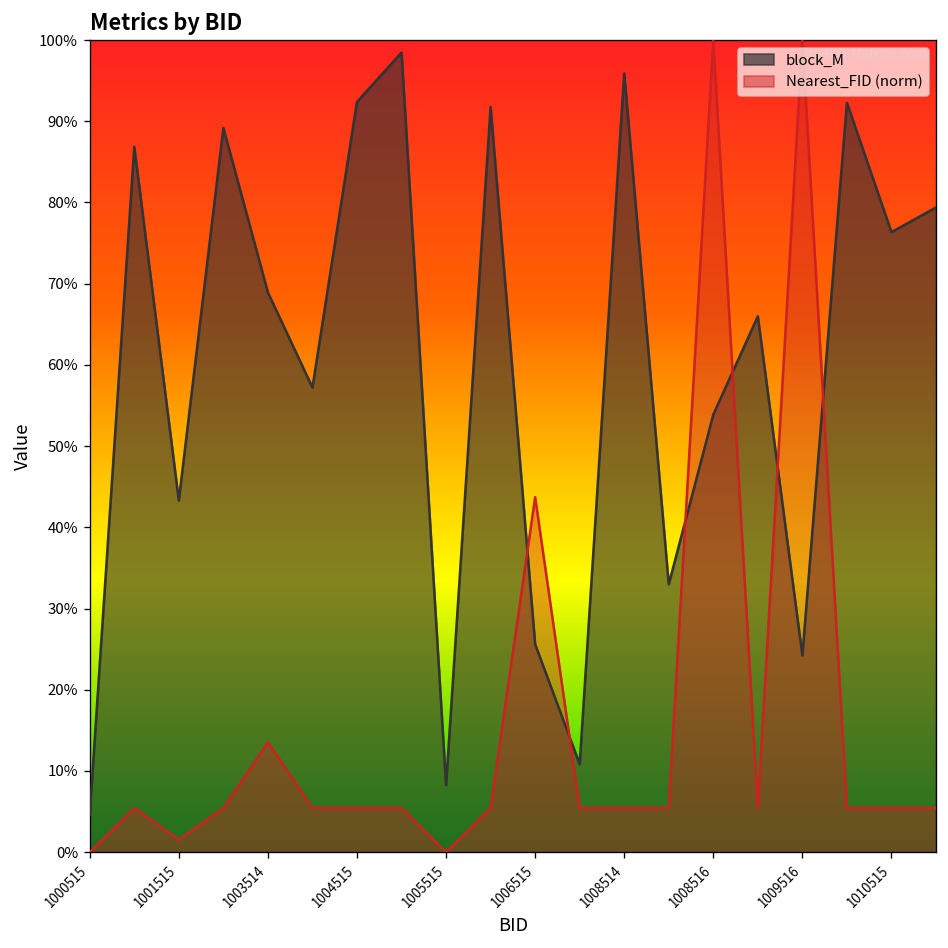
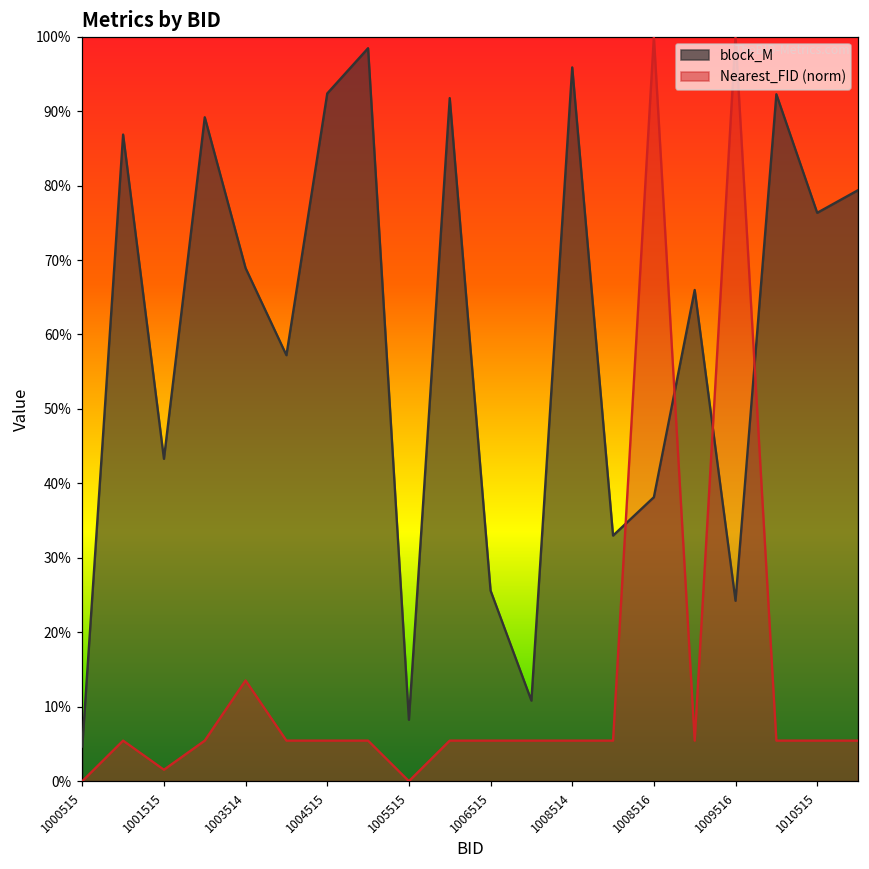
Nearest_FID (norm), 1006515: 44% -> 5%
block_M, 1008516: 54% -> 38%
